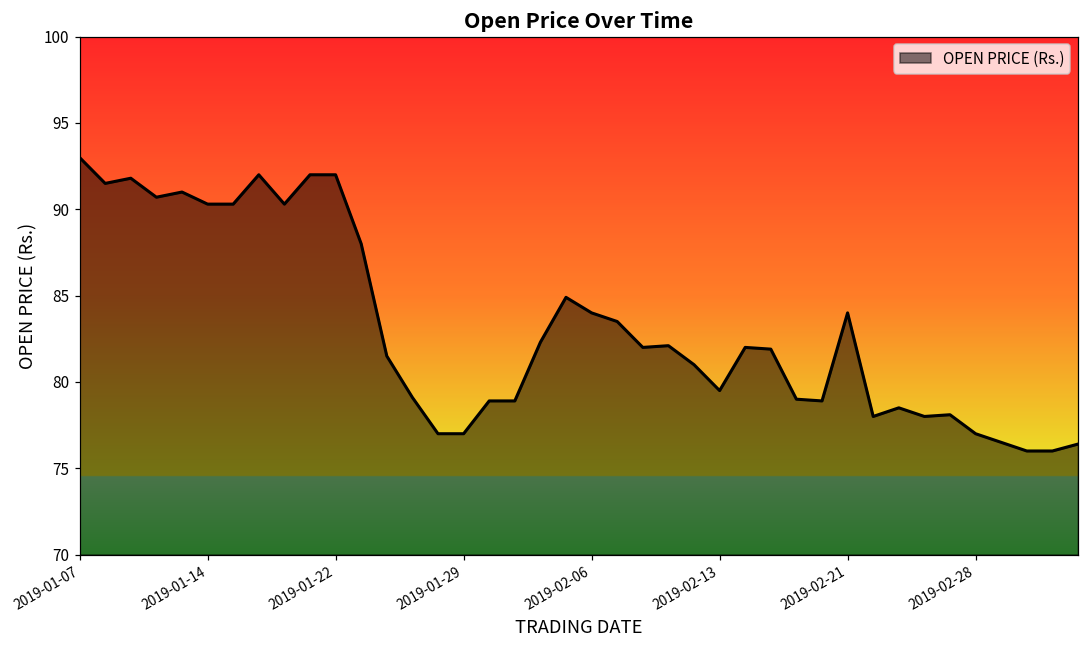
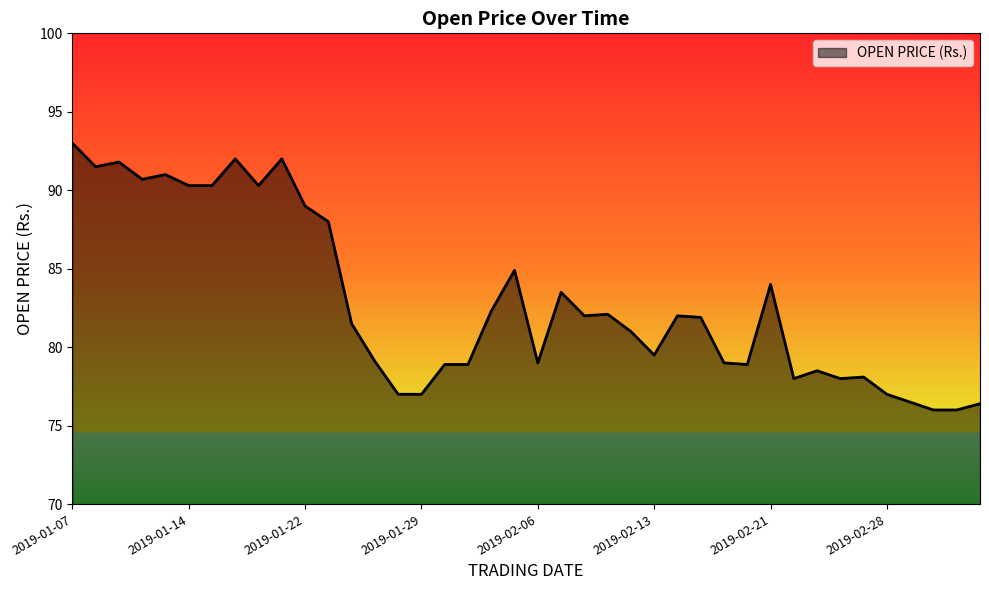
2019-01-22: 92 -> 89
2019-02-06: 84 -> 79
